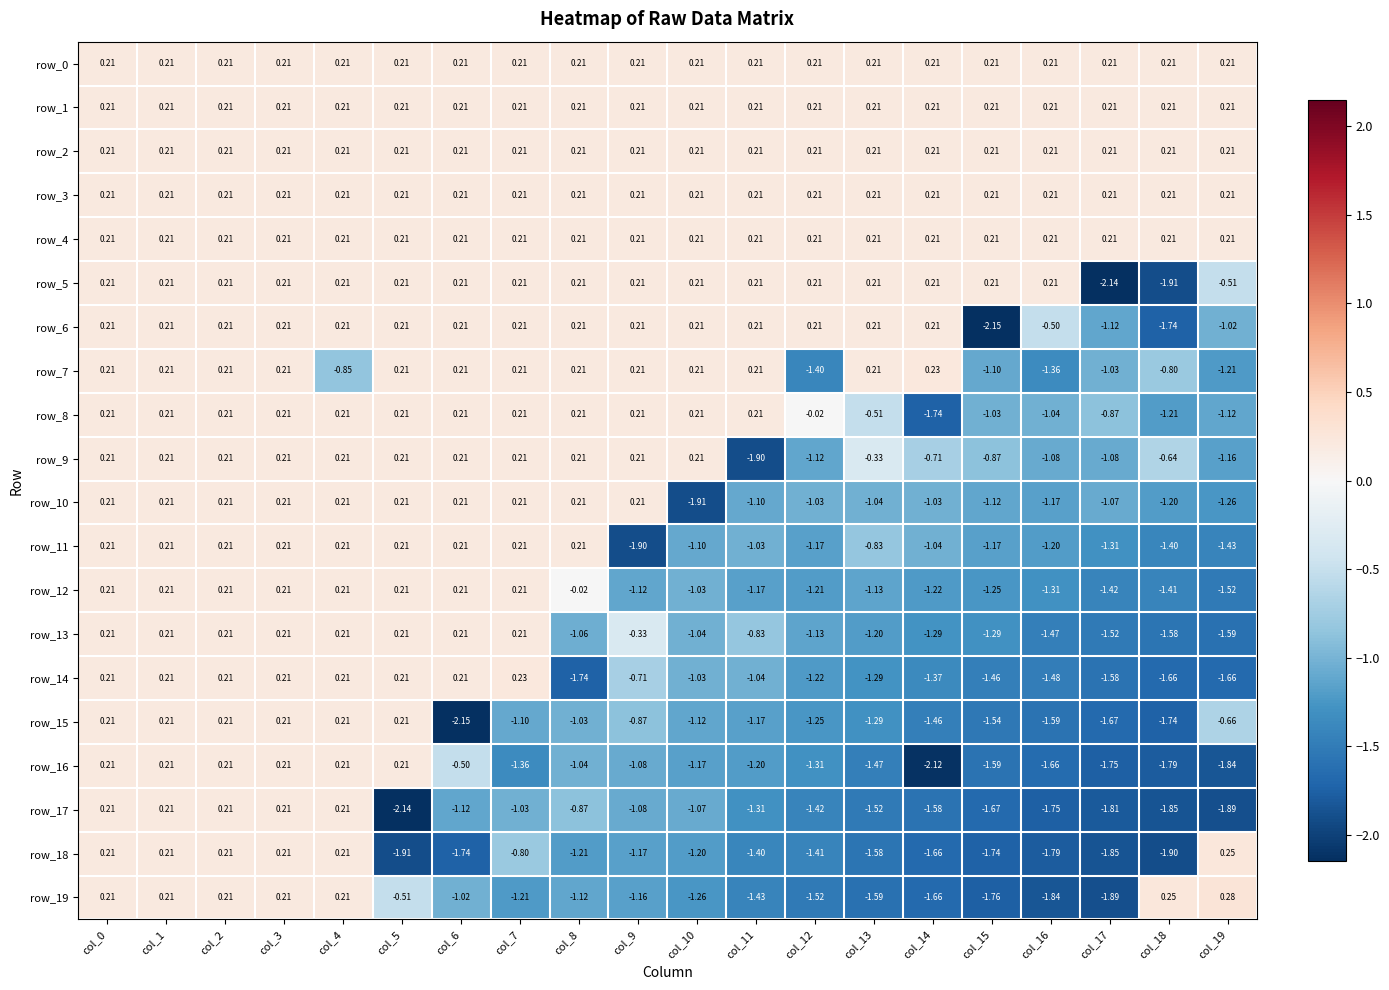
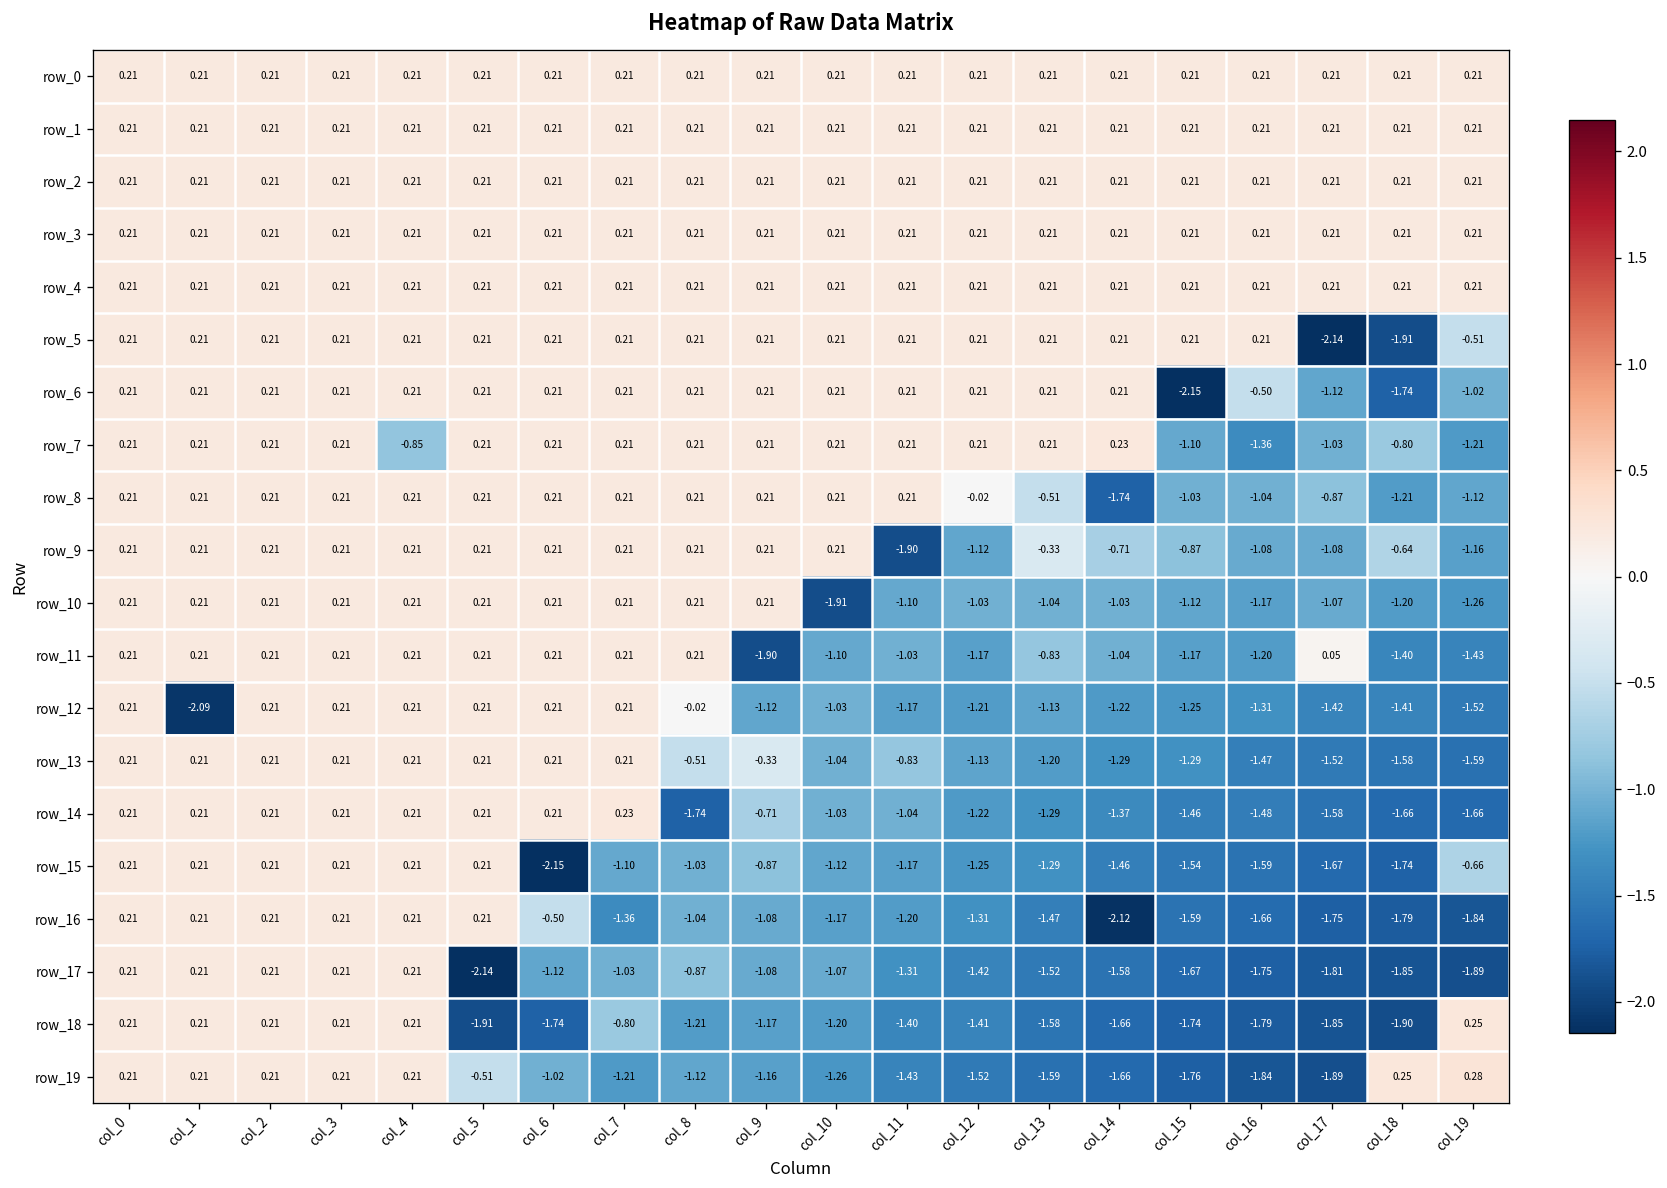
row_7, col_12: -1.40 -> 0.21
row_11, col_17: -1.31 -> 0.05
row_12, col_1: 0.21 -> -2.09
row_13, col_8: -1.06 -> -0.51
